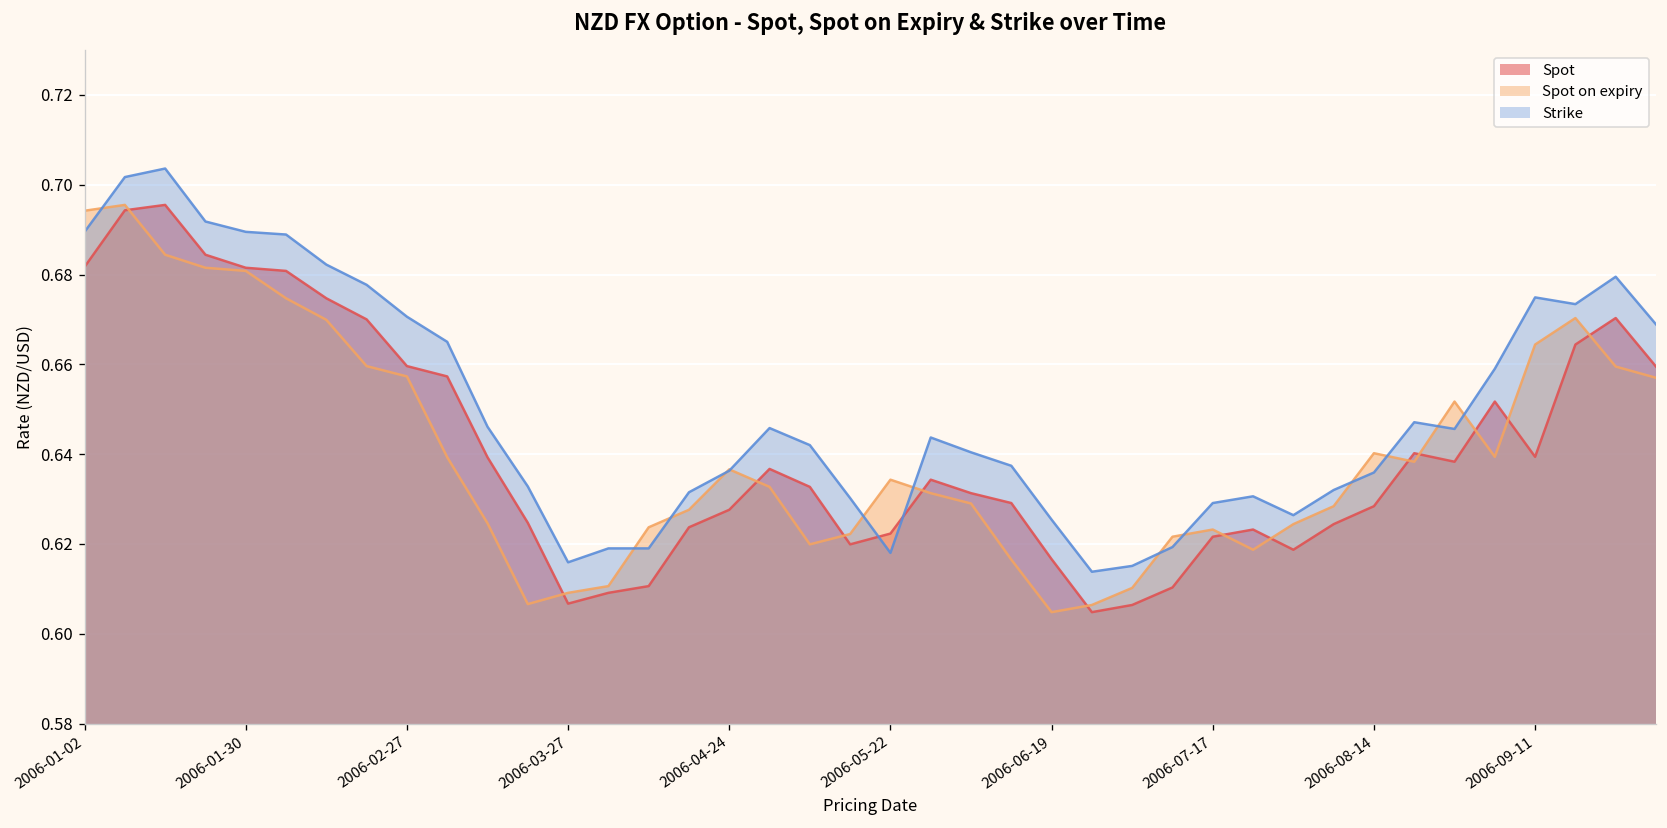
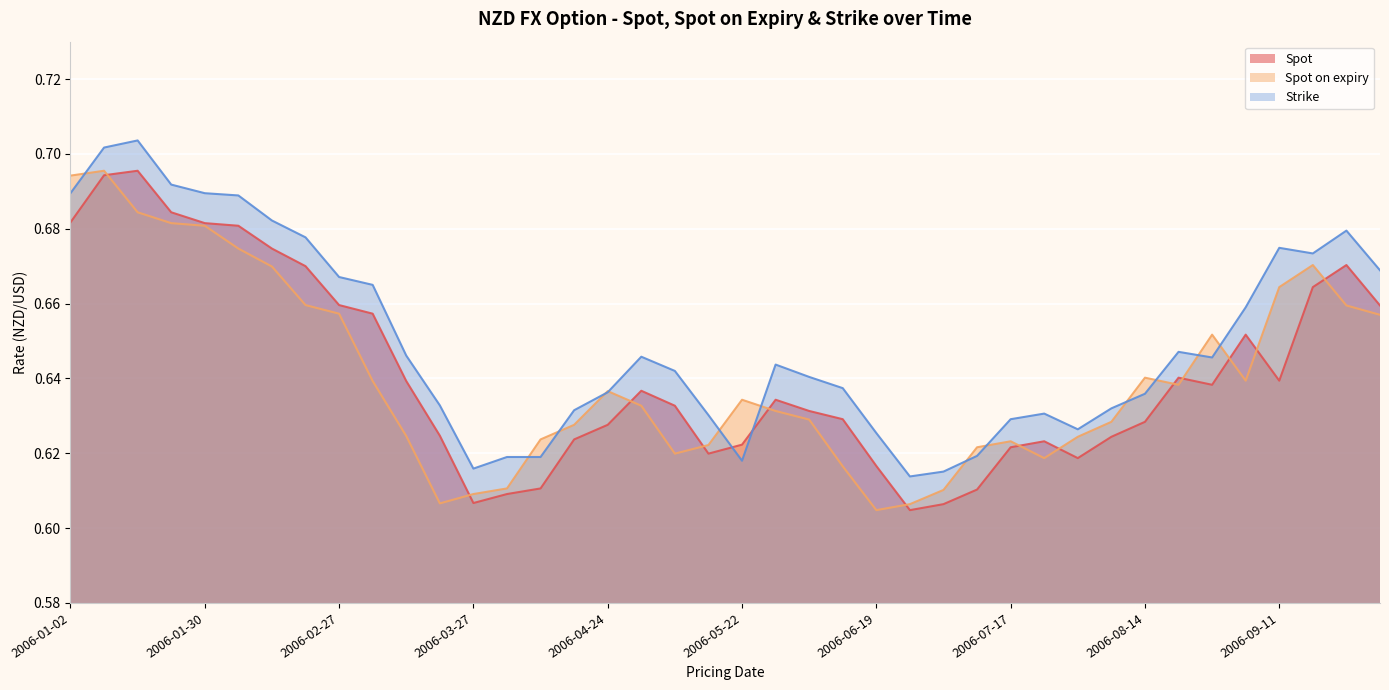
Strike, 2006-02-27: 0.671 -> 0.667
